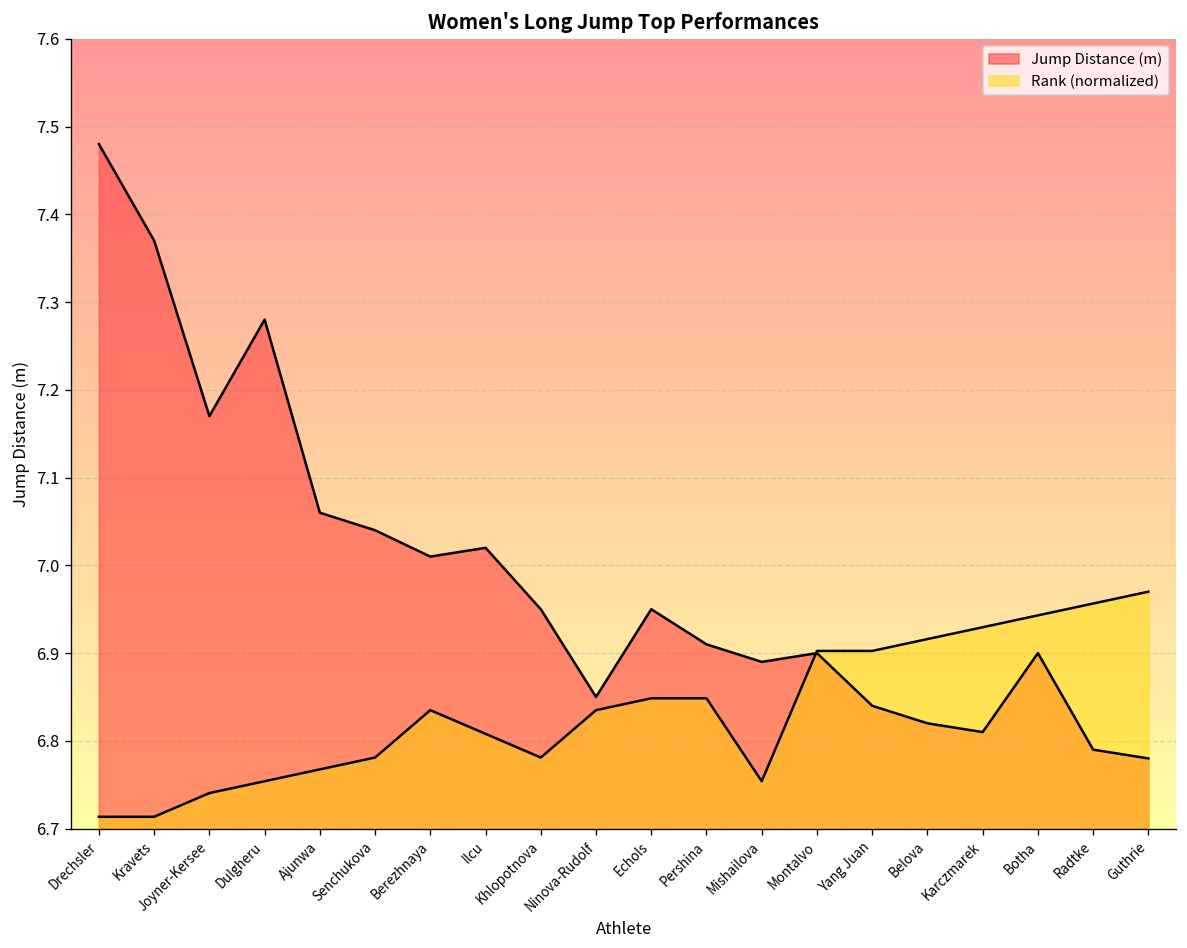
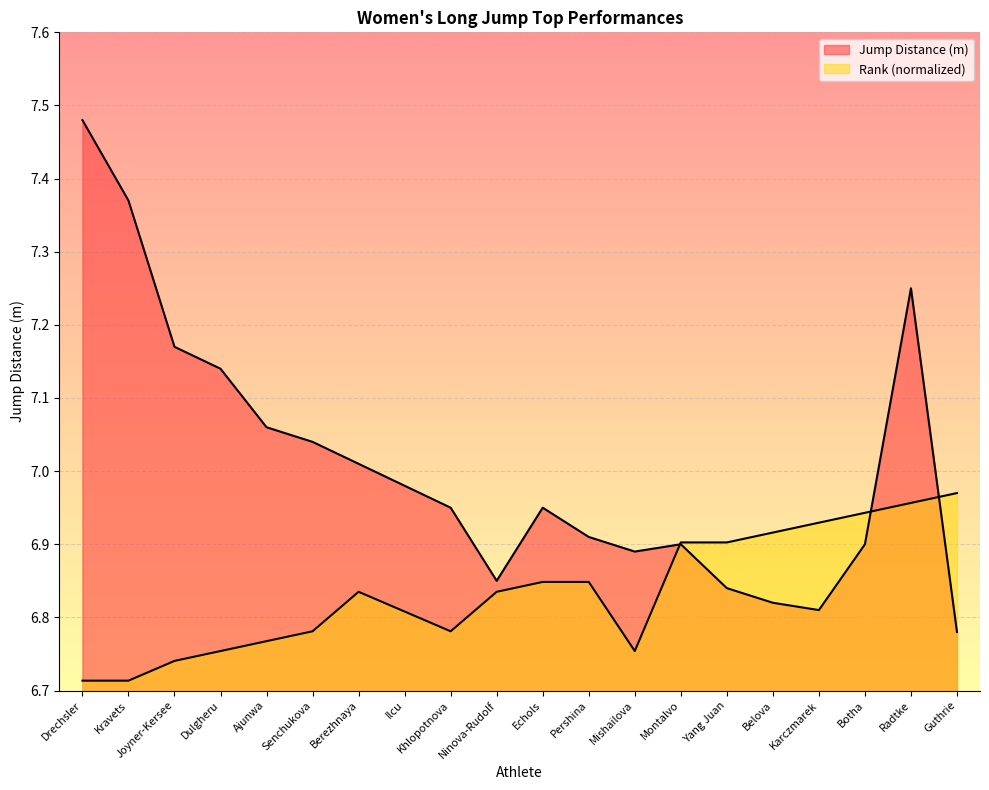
Jump Distance (m), Dulgheru: 7.28 -> 7.14
Jump Distance (m), Ilcu: 7.02 -> 6.98
Jump Distance (m), Radtke: 6.79 -> 7.25
